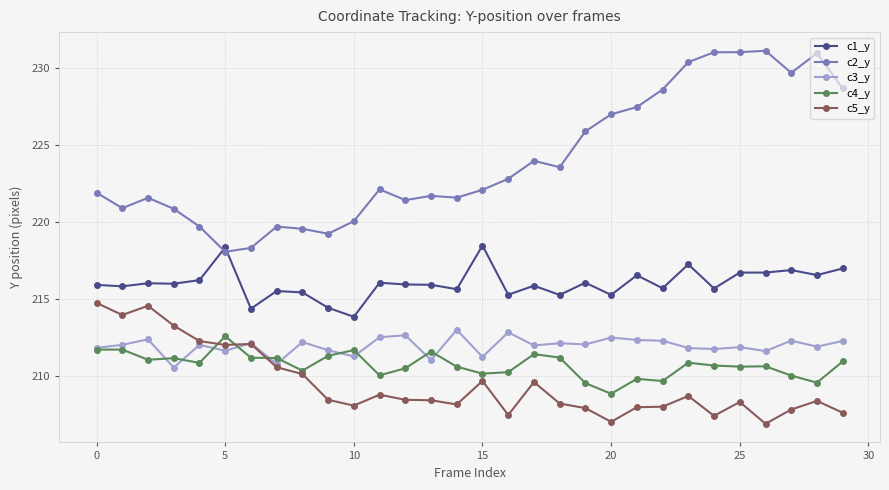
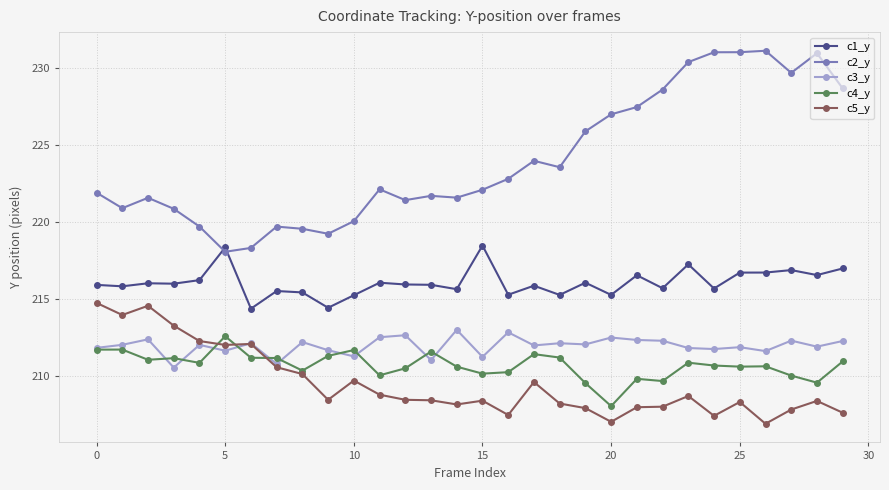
c1_y, 10: 213.9 -> 215.3
c5_y, 10: 208.1 -> 209.7
c5_y, 15: 209.7 -> 208.4
c4_y, 20: 208.9 -> 208.1
